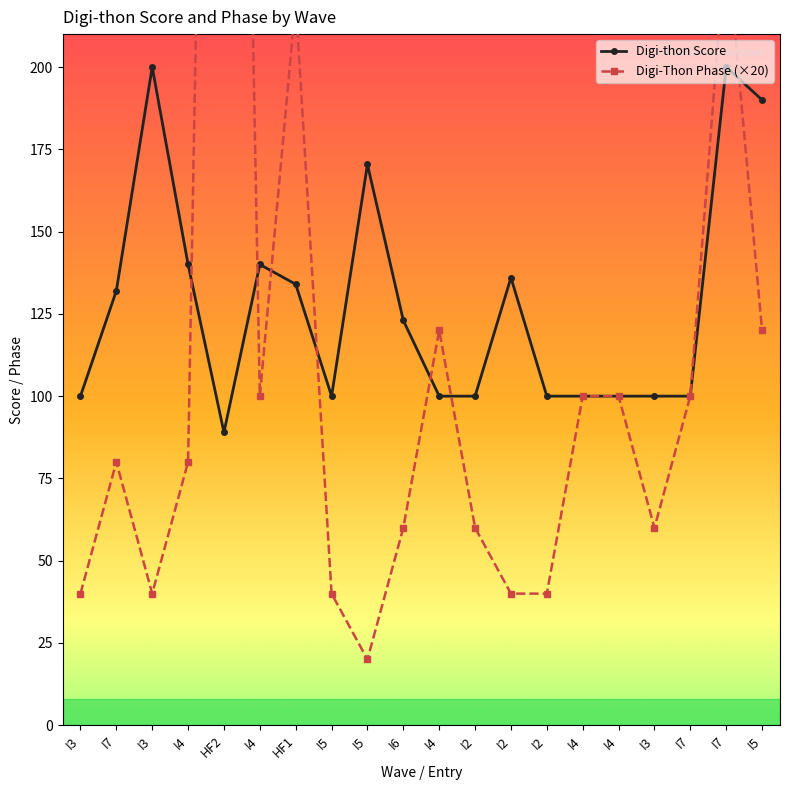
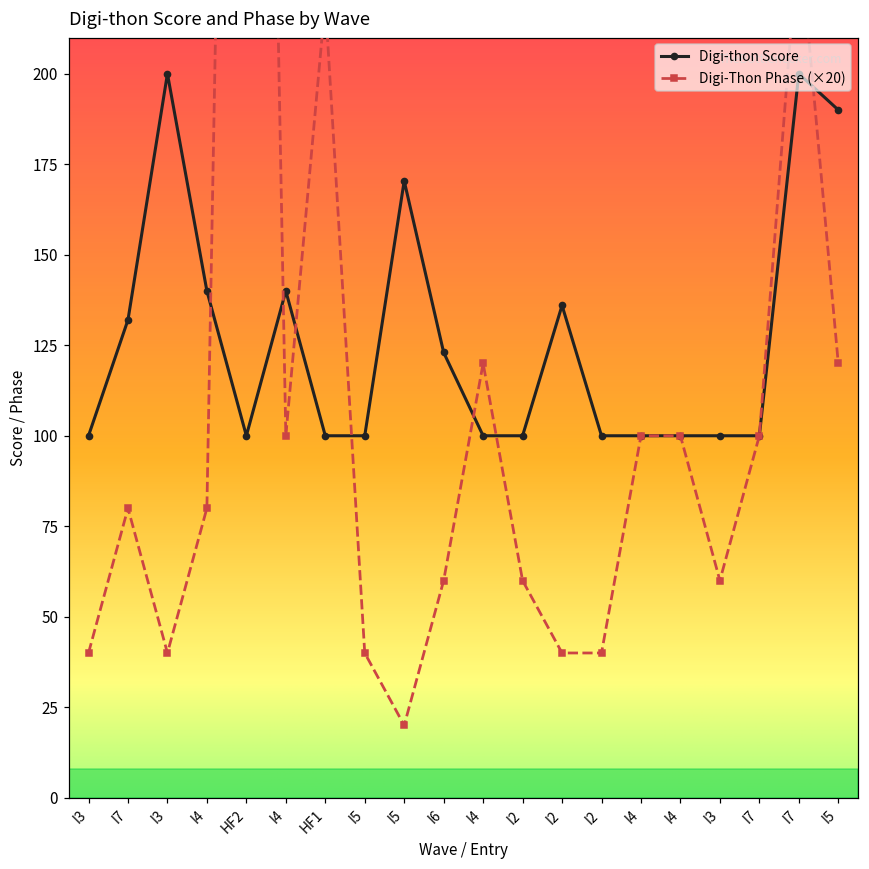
Digi-thon Score, HF2: 89 -> 100
Digi-thon Score, HF1: 134 -> 100
